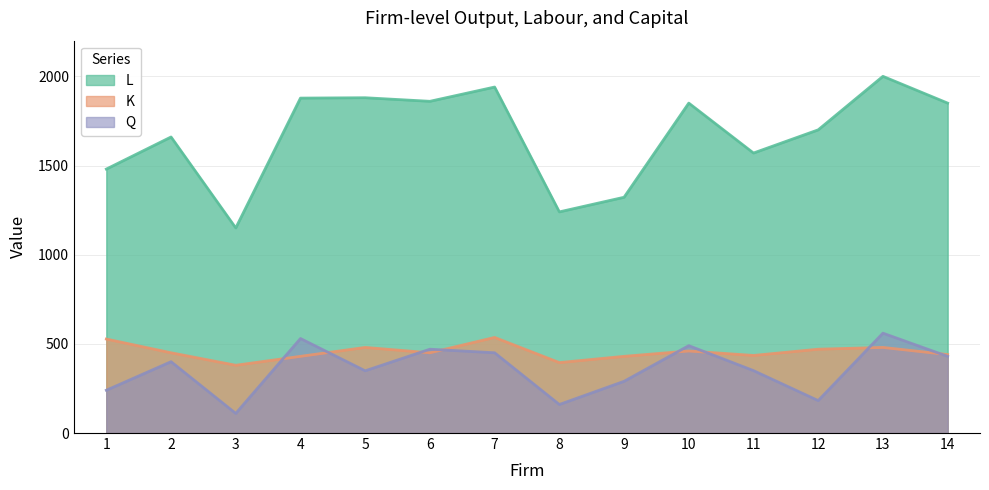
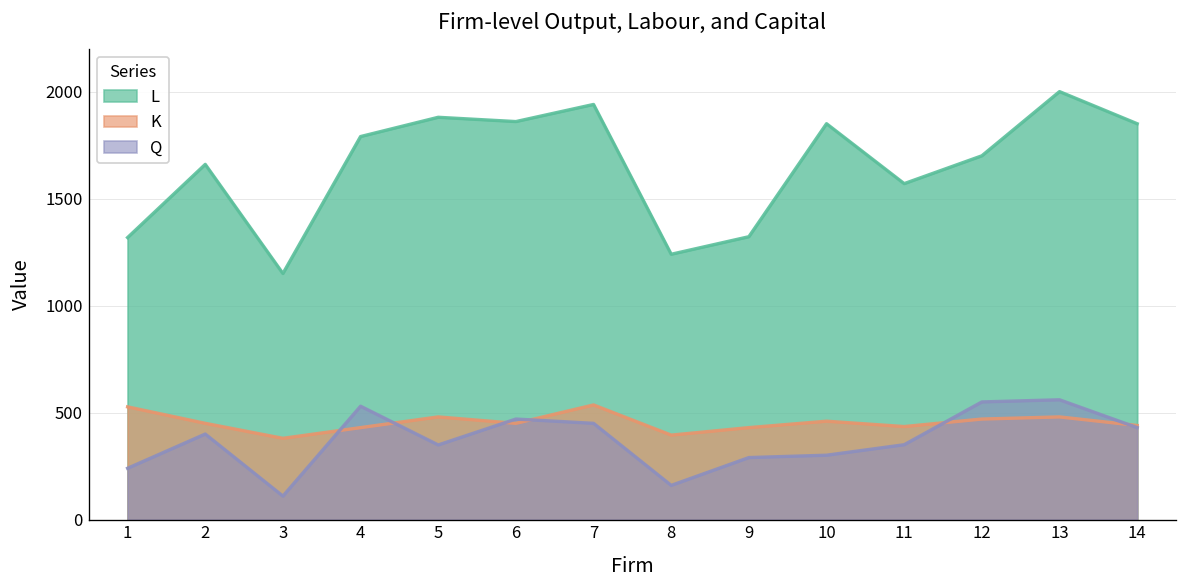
L, 1: 1480 -> 1320
L, 4: 1880 -> 1790
Q, 10: 490 -> 300
Q, 12: 180 -> 550
